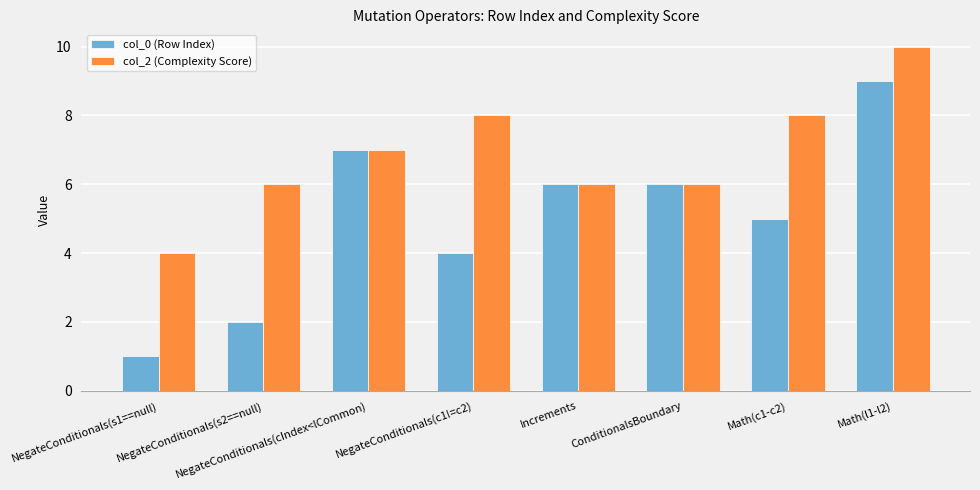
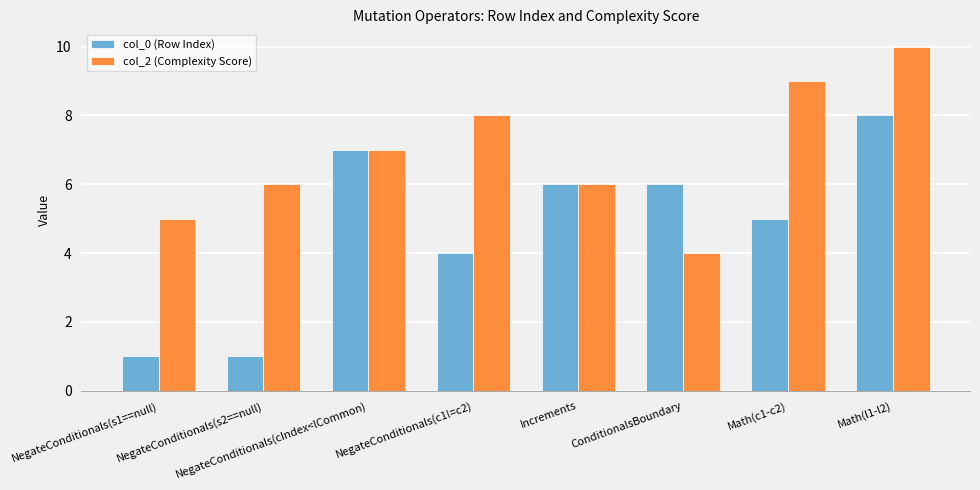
col_2 (Complexity Score), NegateConditionals(s1==null): 4 -> 5
col_0 (Row Index), NegateConditionals(s2==null): 2 -> 1
col_2 (Complexity Score), ConditionalsBoundary: 6 -> 4
col_2 (Complexity Score), Math(c1-c2): 8 -> 9
col_0 (Row Index), Math(l1-l2): 9 -> 8
